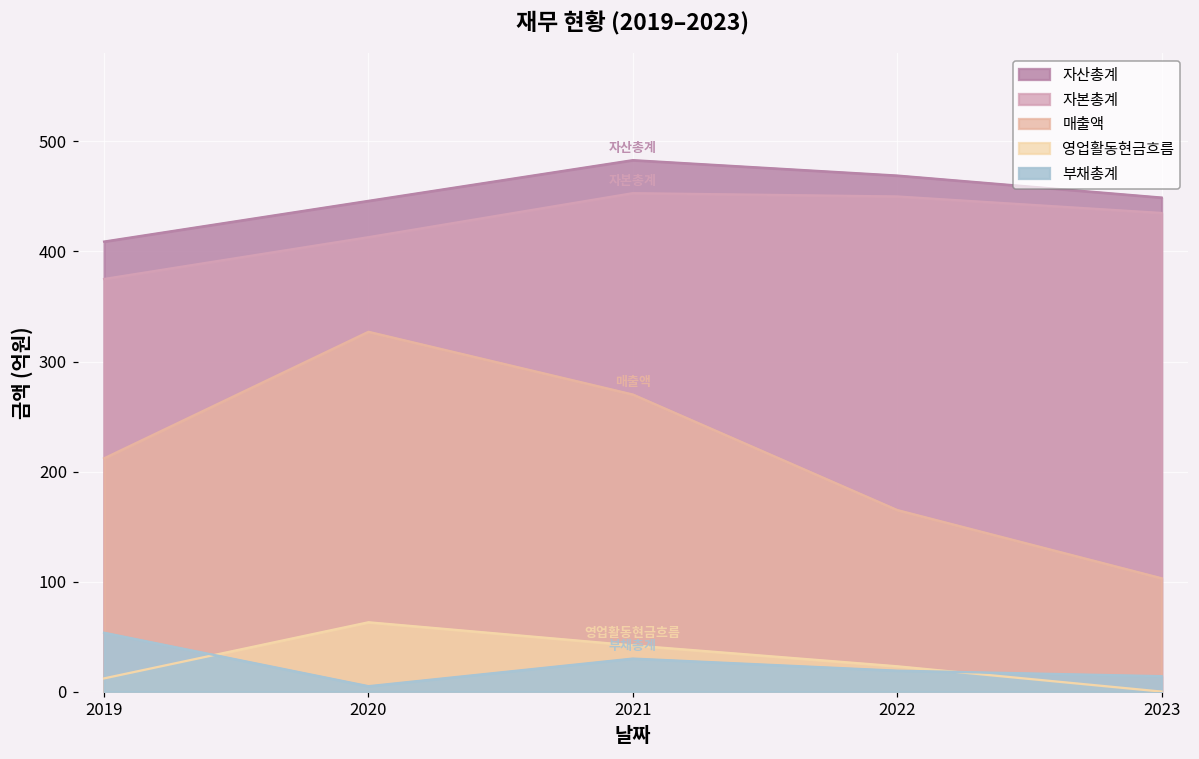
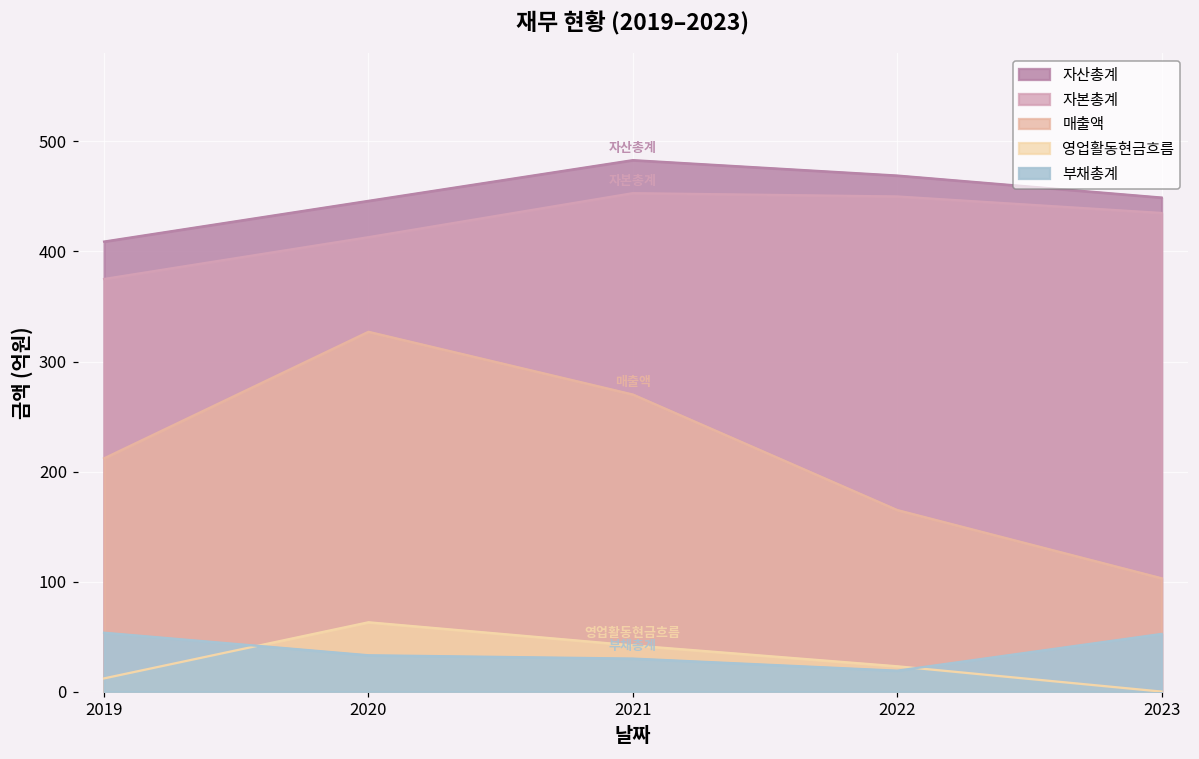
부채총계, 2020: 5 -> 33
부채총계, 2023: 14 -> 52
